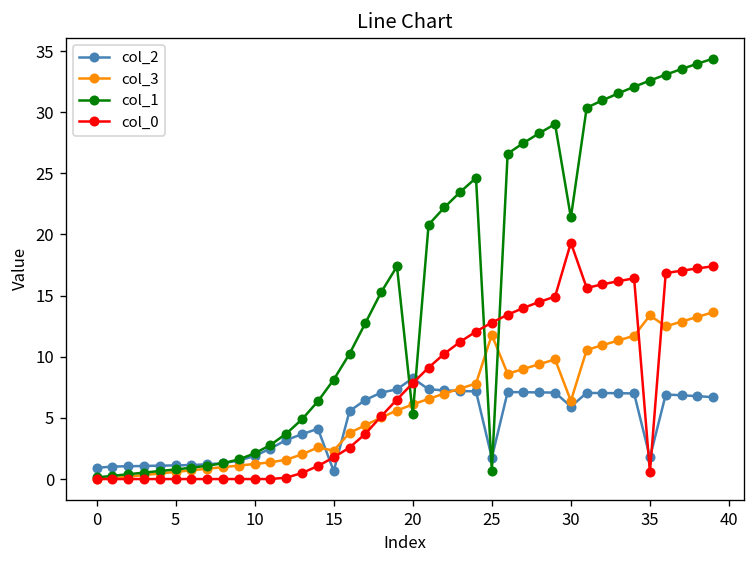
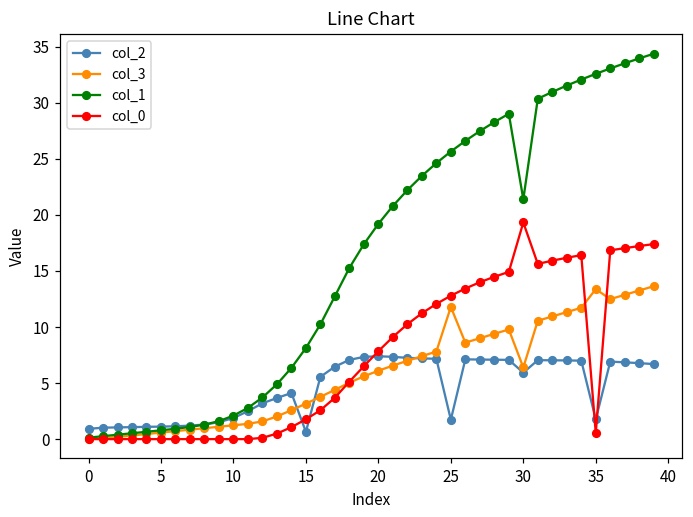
col_3, 15: 2.3 -> 3.2
col_2, 20: 8.2 -> 7.4
col_1, 20: 5.3 -> 19.2
col_1, 25: 0.7 -> 25.7
